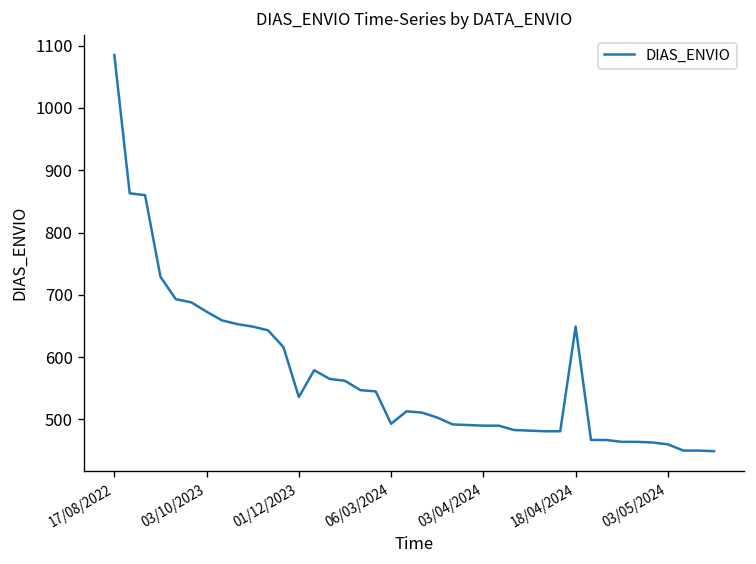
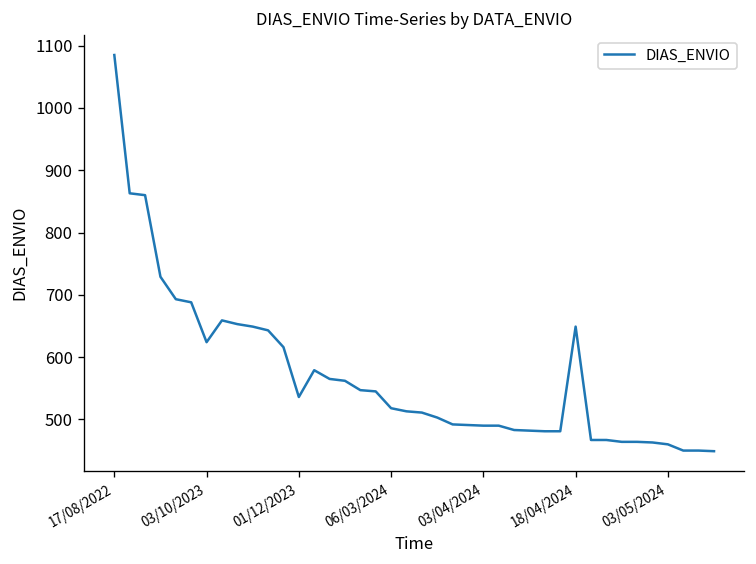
03/10/2023: 670 -> 620
06/03/2024: 490 -> 520
